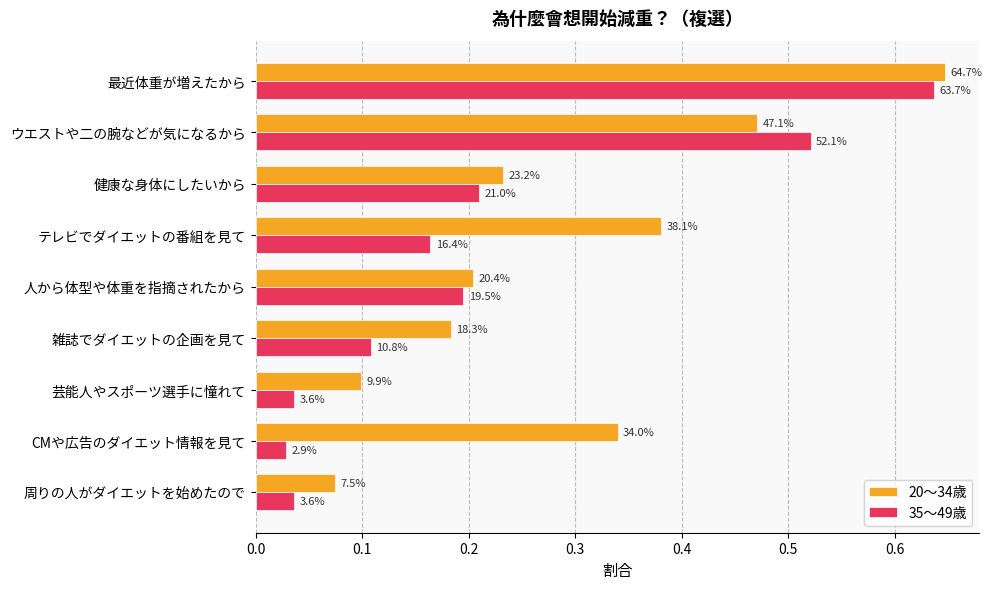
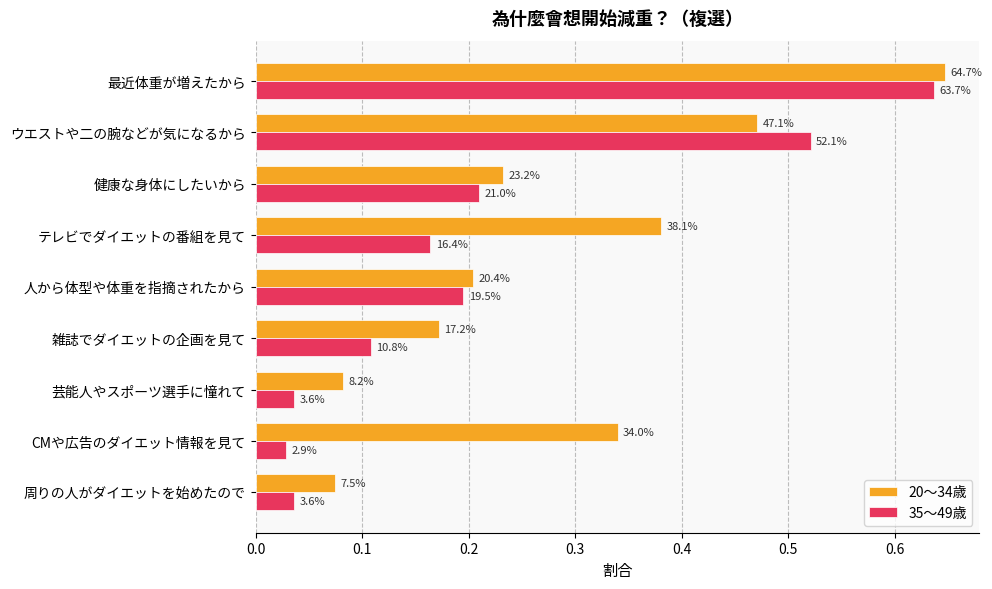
20～34歳, 雑誌でダイエットの企画を見て: 18.3% -> 17.2%
20～34歳, 芸能人やスポーツ選手に憧れて: 9.9% -> 8.2%
